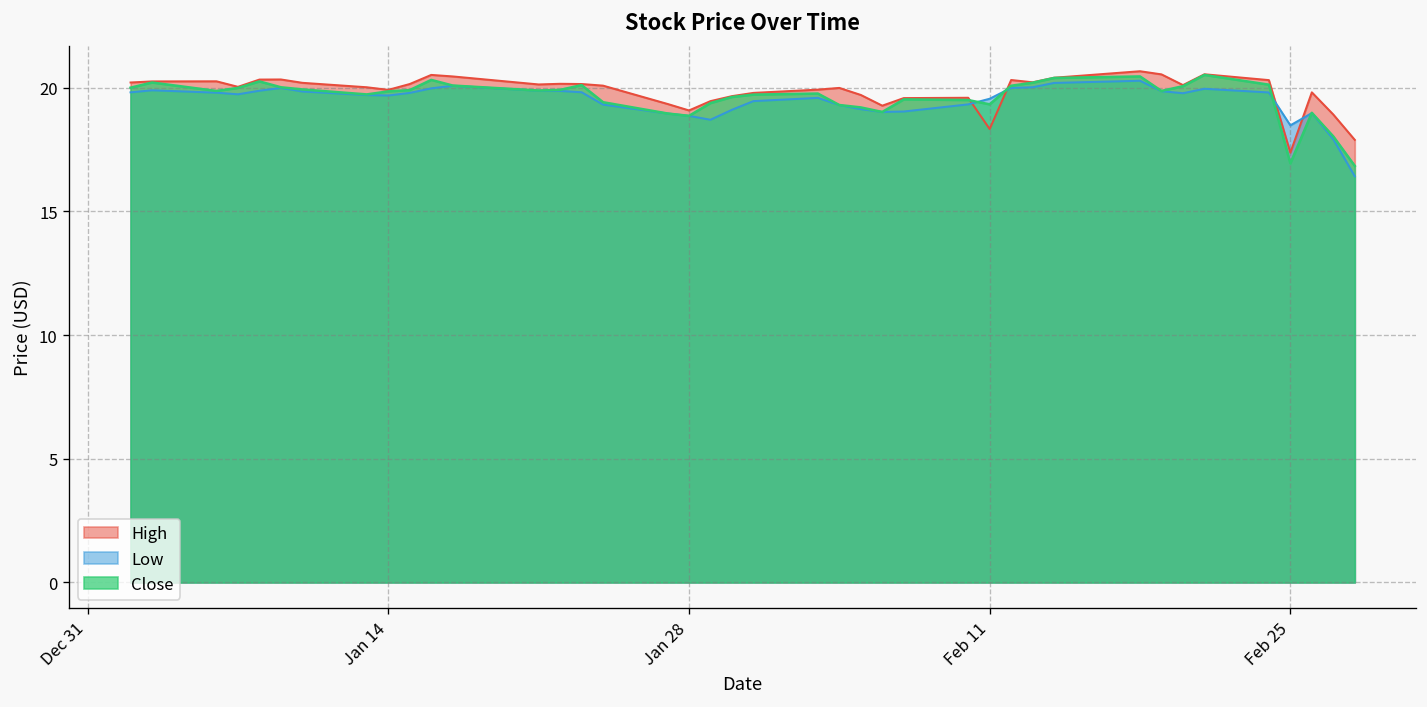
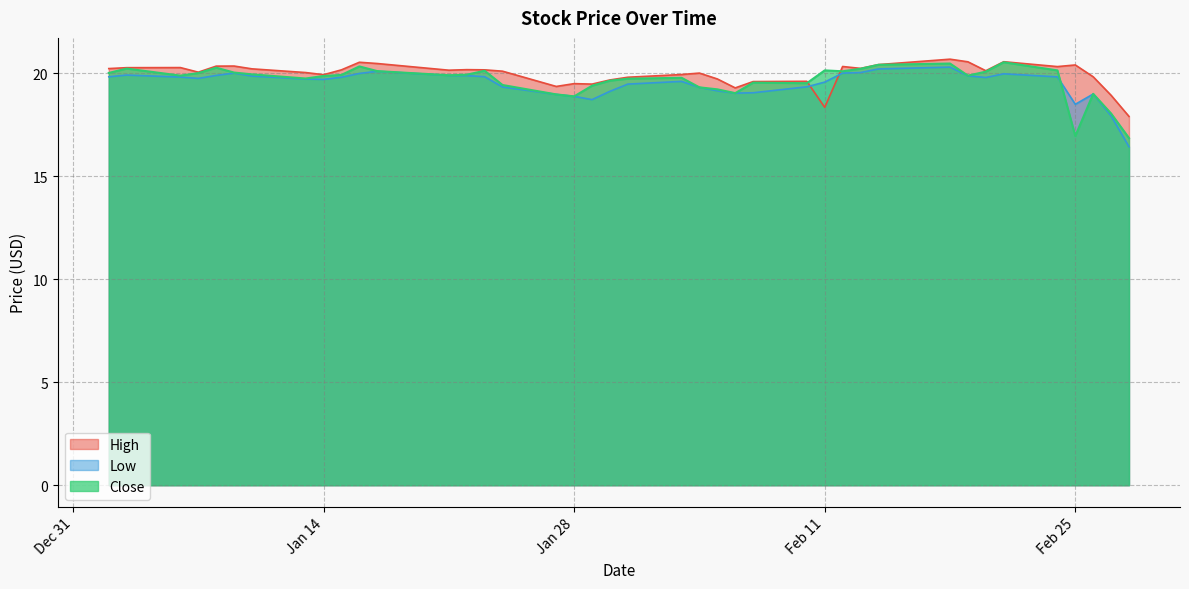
High, Jan 28: 19.1 -> 19.5
Close, Feb 11: 19.3 -> 20.1
High, Feb 25: 17.4 -> 20.4
